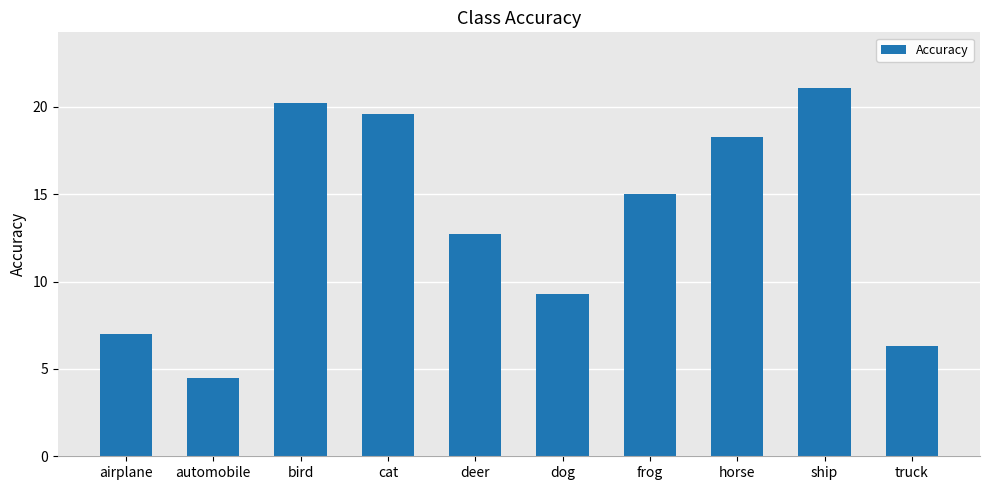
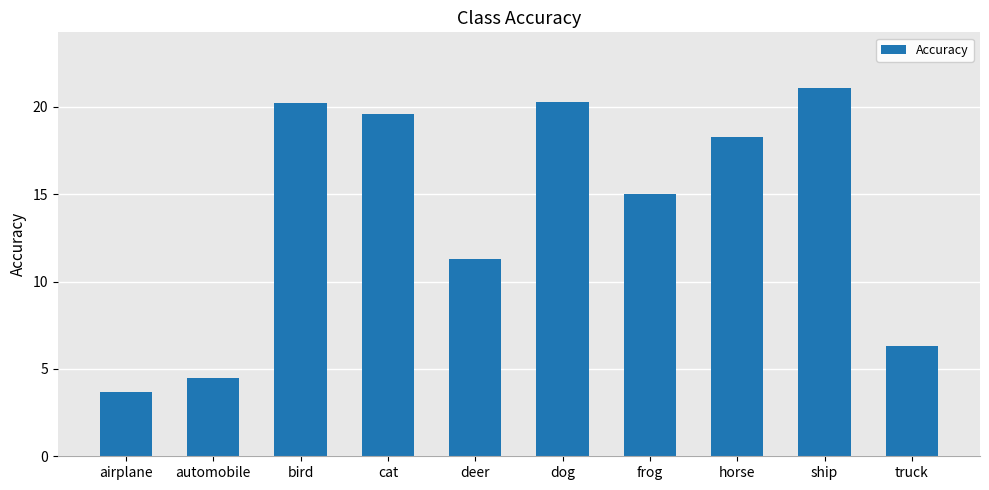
airplane: 7.0 -> 3.7
deer: 12.7 -> 11.3
dog: 9.3 -> 20.3
